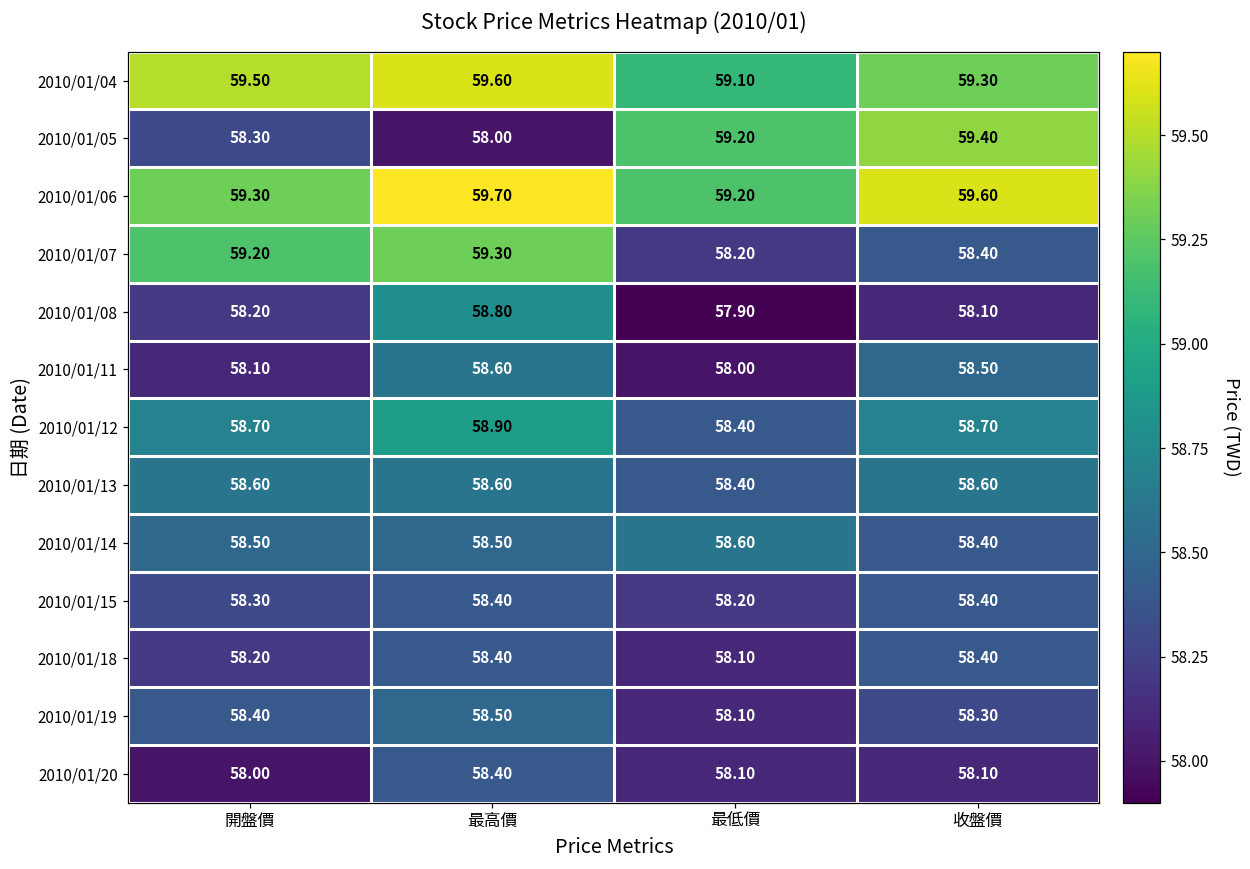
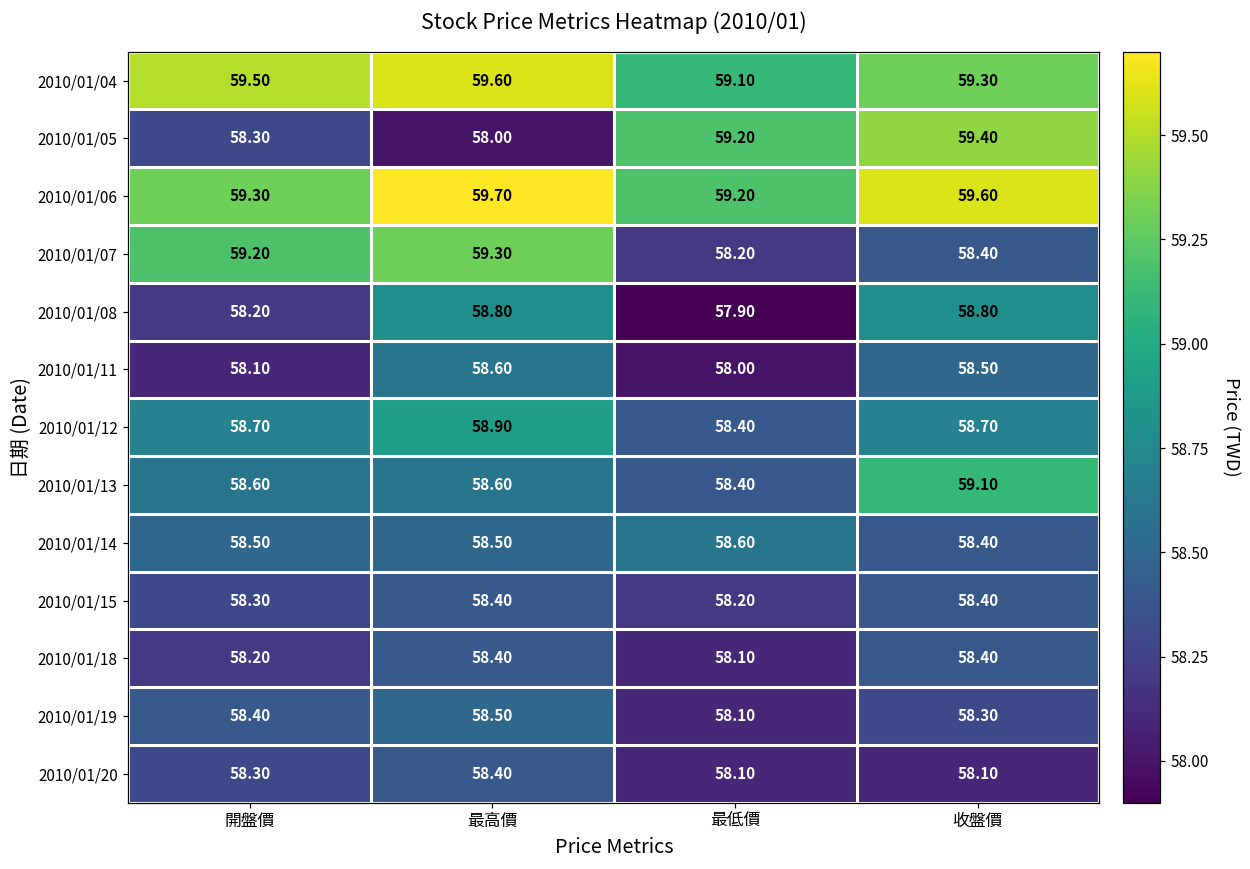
2010/01/08, 收盤價: 58.10 -> 58.80
2010/01/13, 收盤價: 58.60 -> 59.10
2010/01/20, 開盤價: 58.00 -> 58.30
